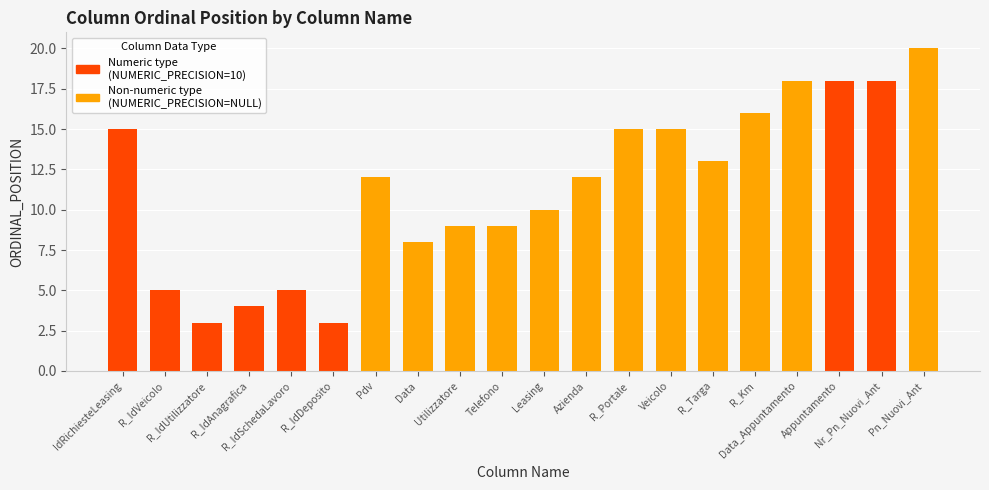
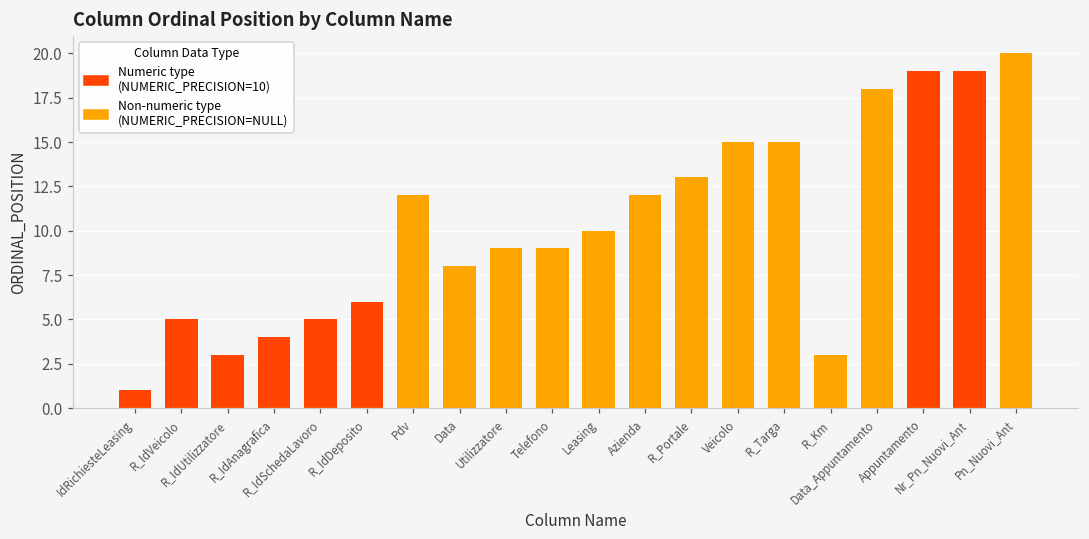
IdRichiesteLeasing: 15 -> 1
R_IdDeposito: 3 -> 6
R_Portale: 15 -> 13
R_Targa: 13 -> 15
R_Km: 16 -> 3
Appuntamento: 18 -> 19
Nr_Pn_Nuovi_Ant: 18 -> 19
